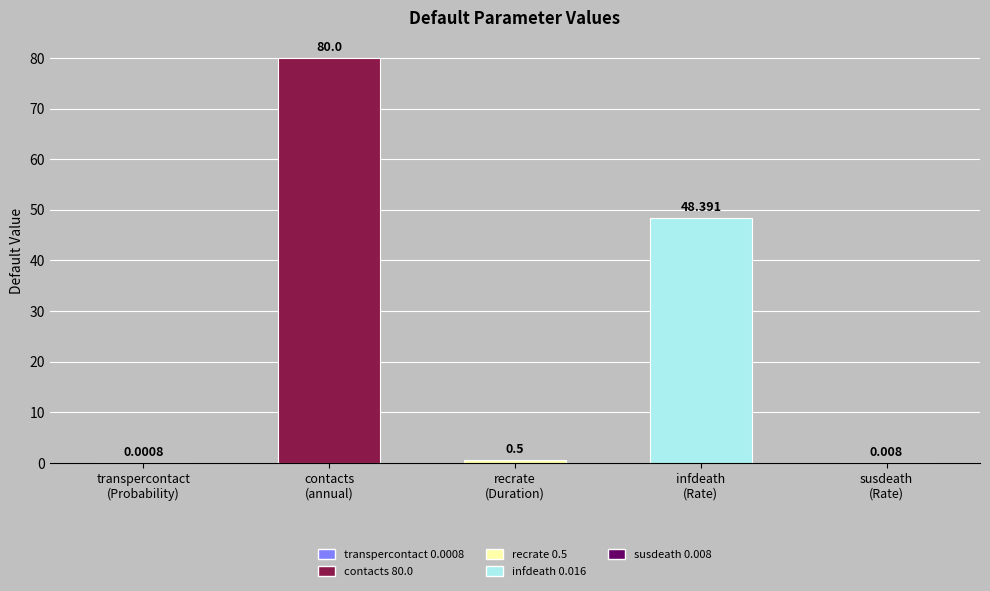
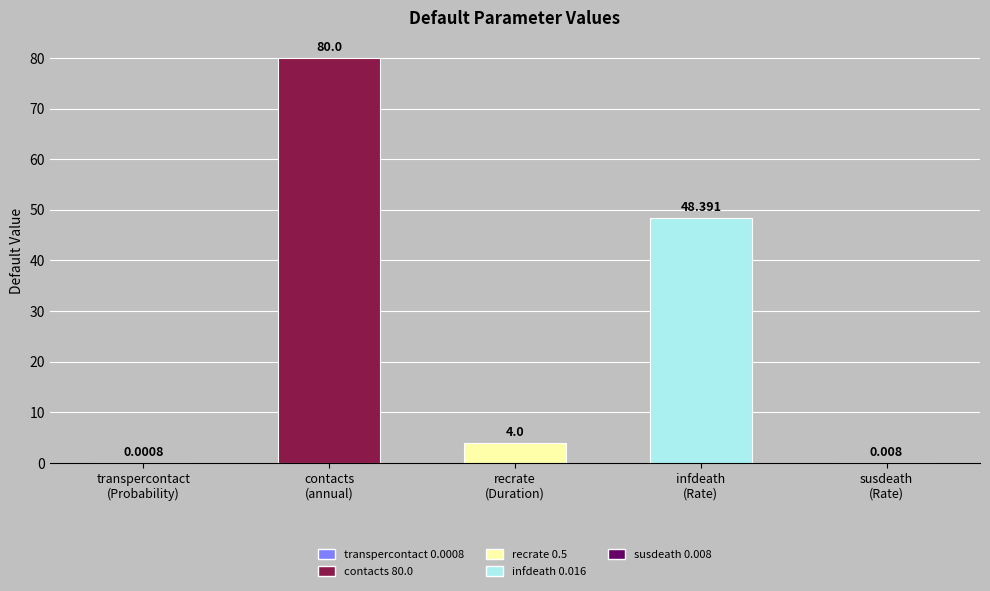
recrate (Duration): 0.5 -> 4.0
